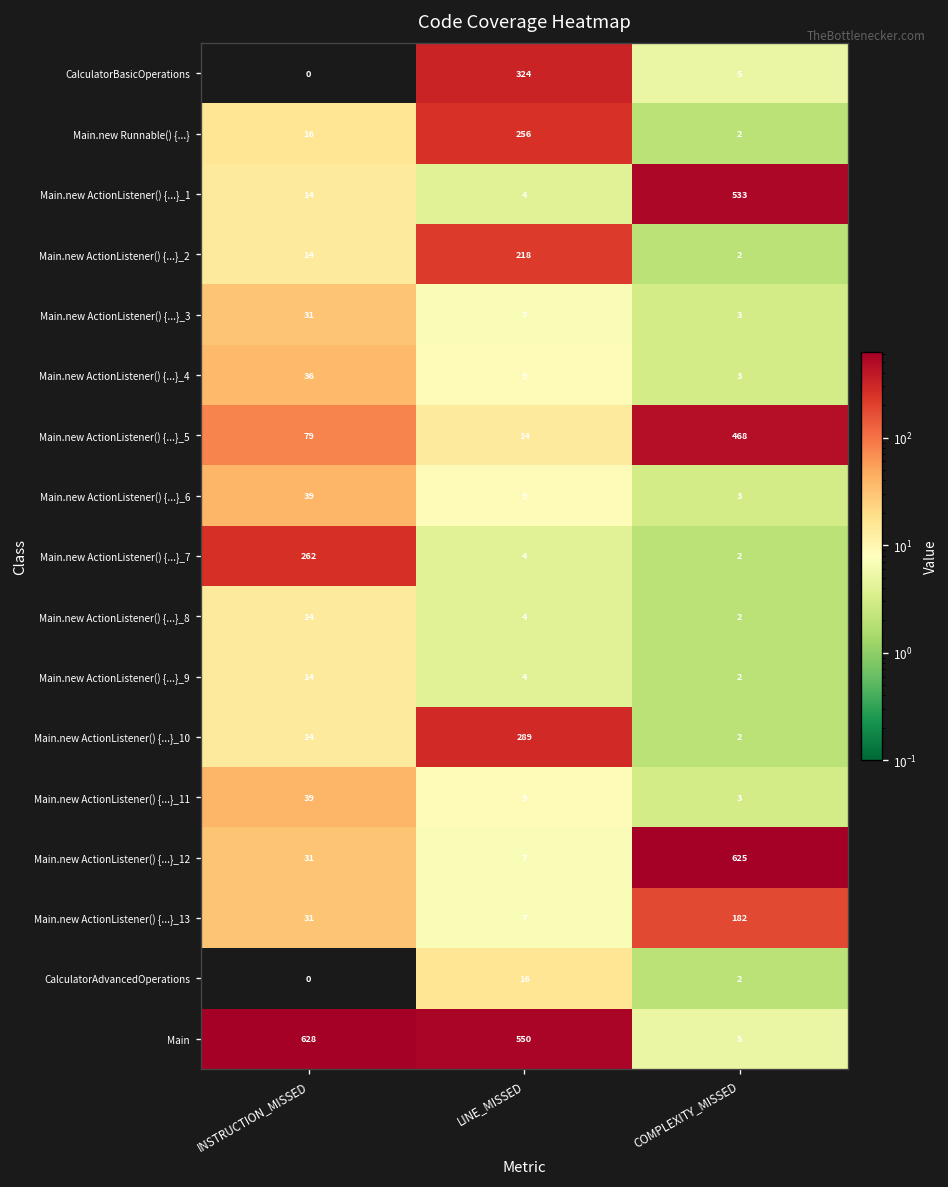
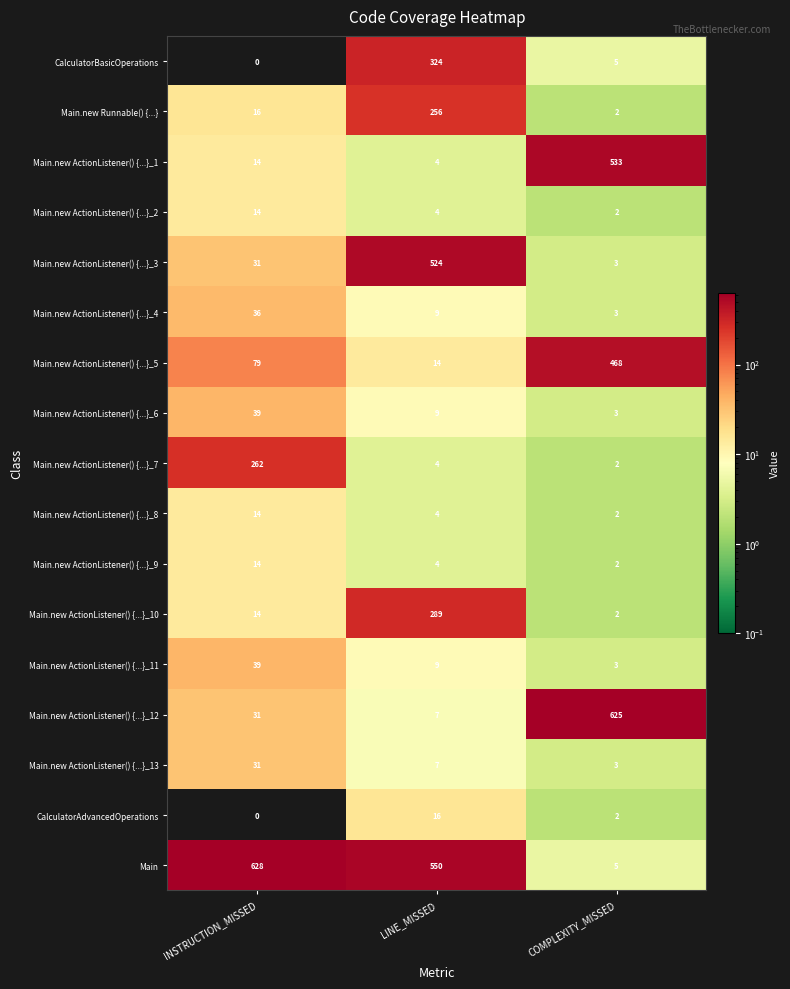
Main.new ActionListener() {...}_2, LINE_MISSED: 218 -> 4
Main.new ActionListener() {...}_3, LINE_MISSED: 7 -> 524
Main.new ActionListener() {...}_13, COMPLEXITY_MISSED: 182 -> 3
